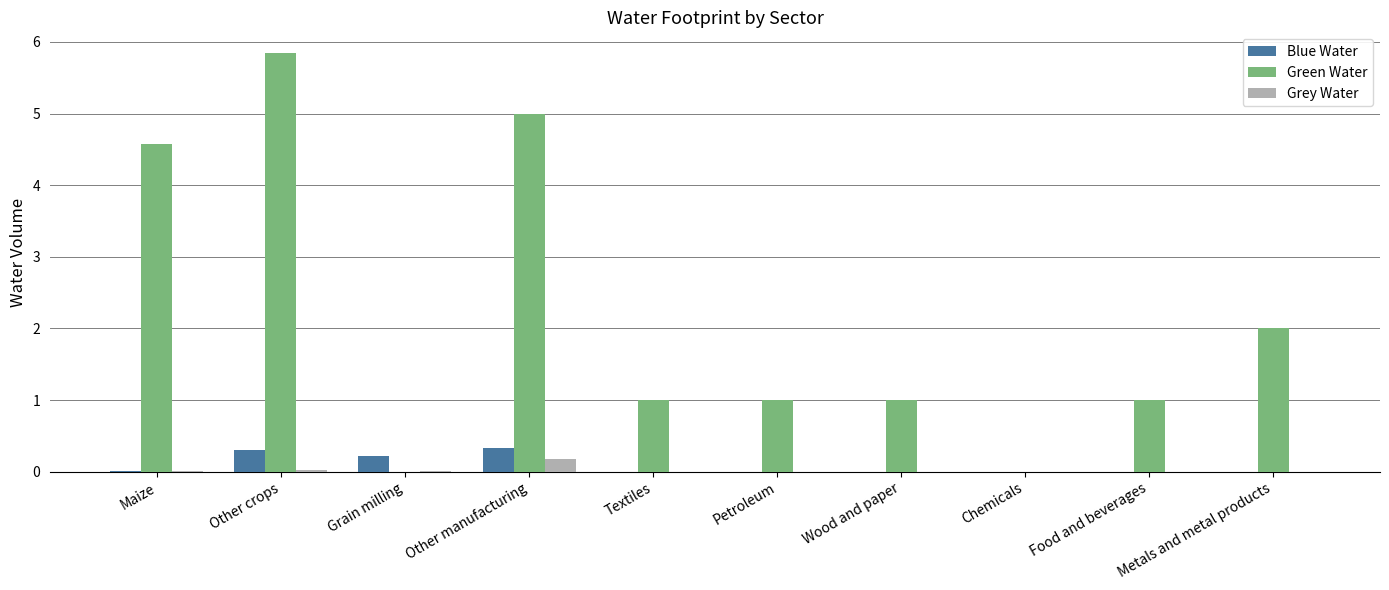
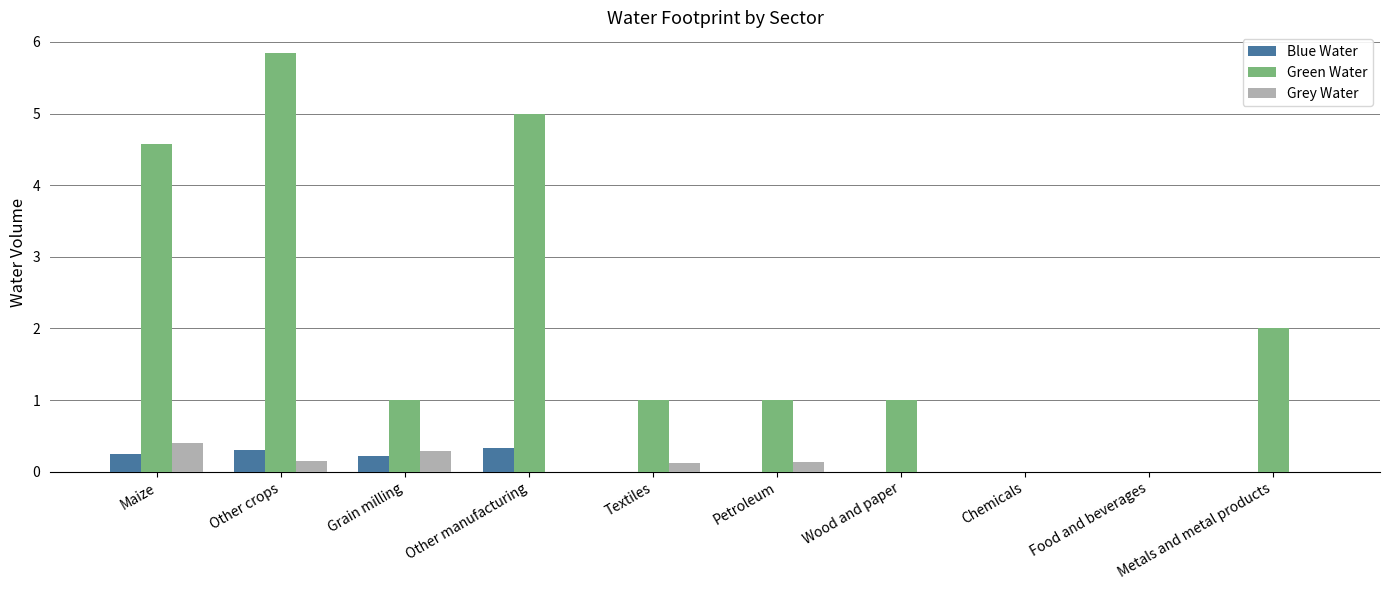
Blue Water, Maize: 0.0 -> 0.2
Grey Water, Maize: 0.0 -> 0.4
Grey Water, Other crops: 0.0 -> 0.2
Green Water, Grain milling: 0 -> 1
Grey Water, Grain milling: 0.0 -> 0.3
Grey Water, Other manufacturing: 0.2 -> 0.0
Grey Water, Textiles: 0.0 -> 0.1
Grey Water, Petroleum: 0.0 -> 0.1
Green Water, Food and beverages: 1 -> 0
